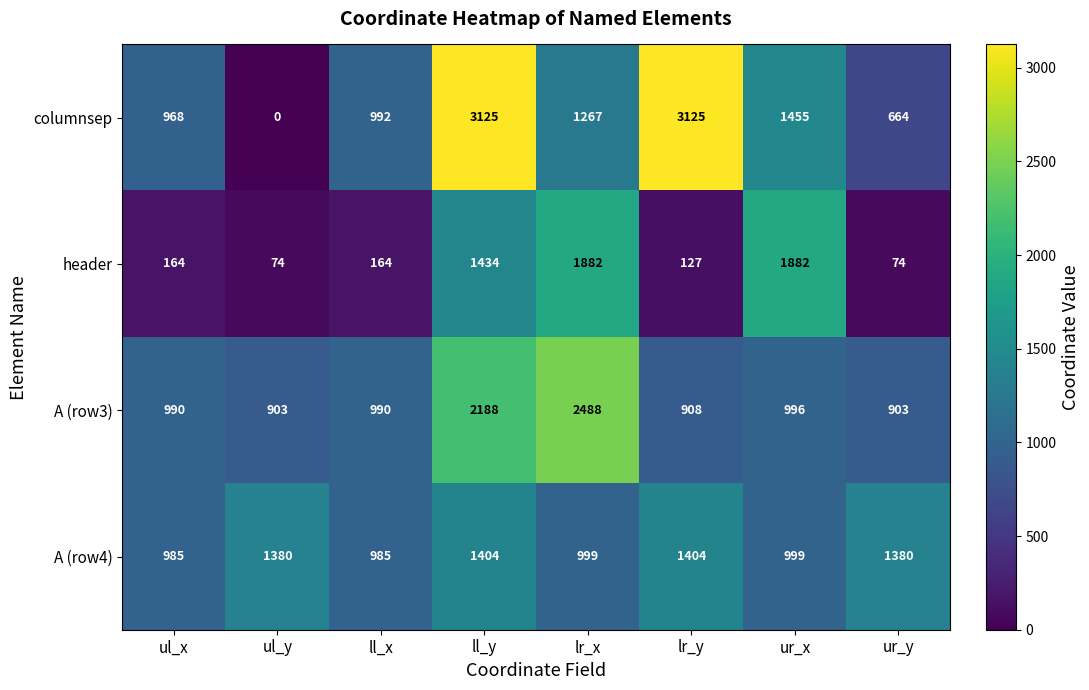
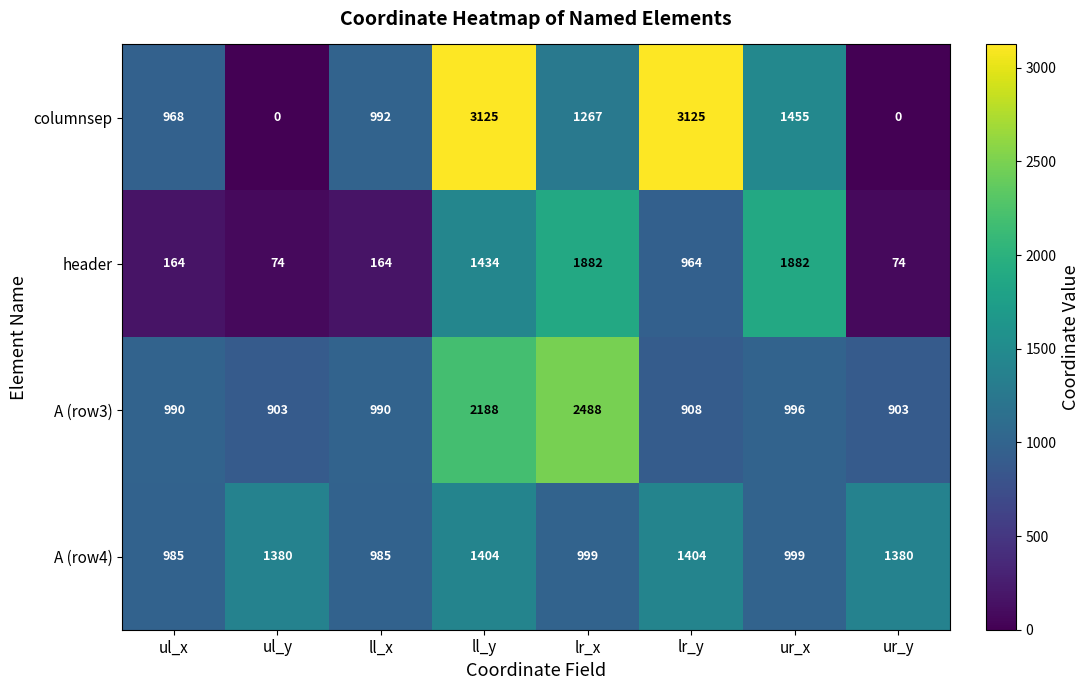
columnsep, ur_y: 664 -> 0
header, lr_y: 127 -> 964
